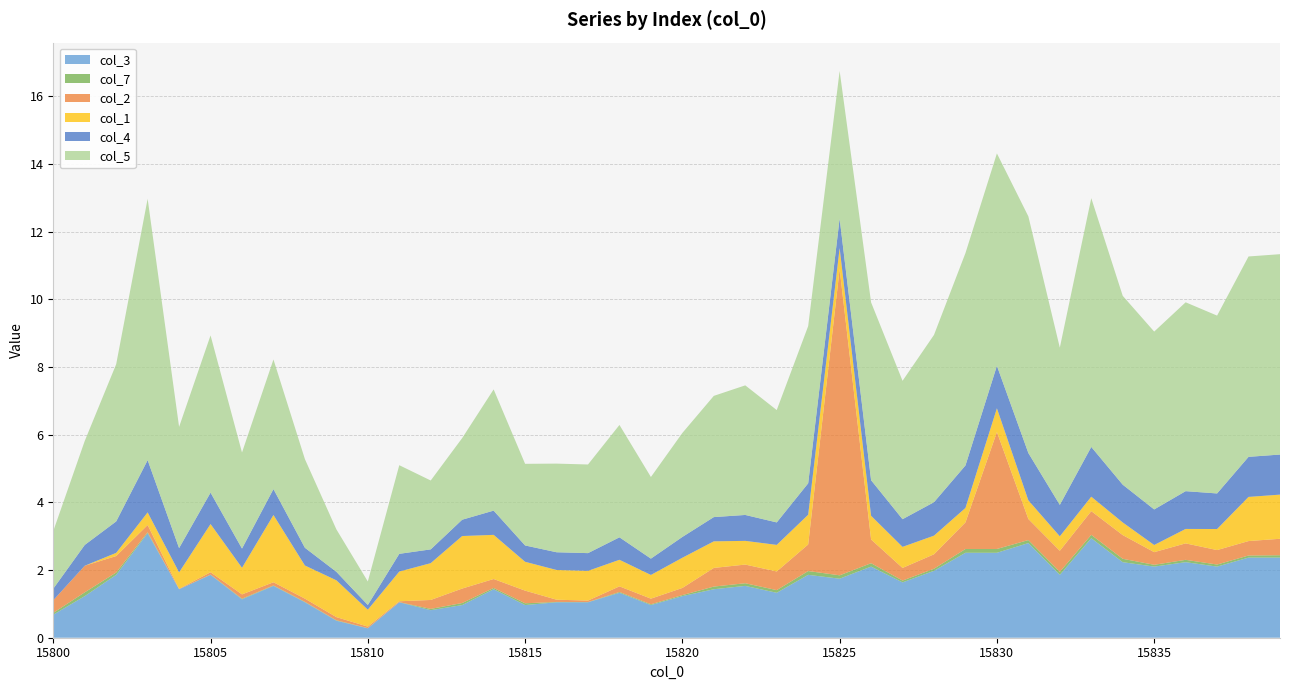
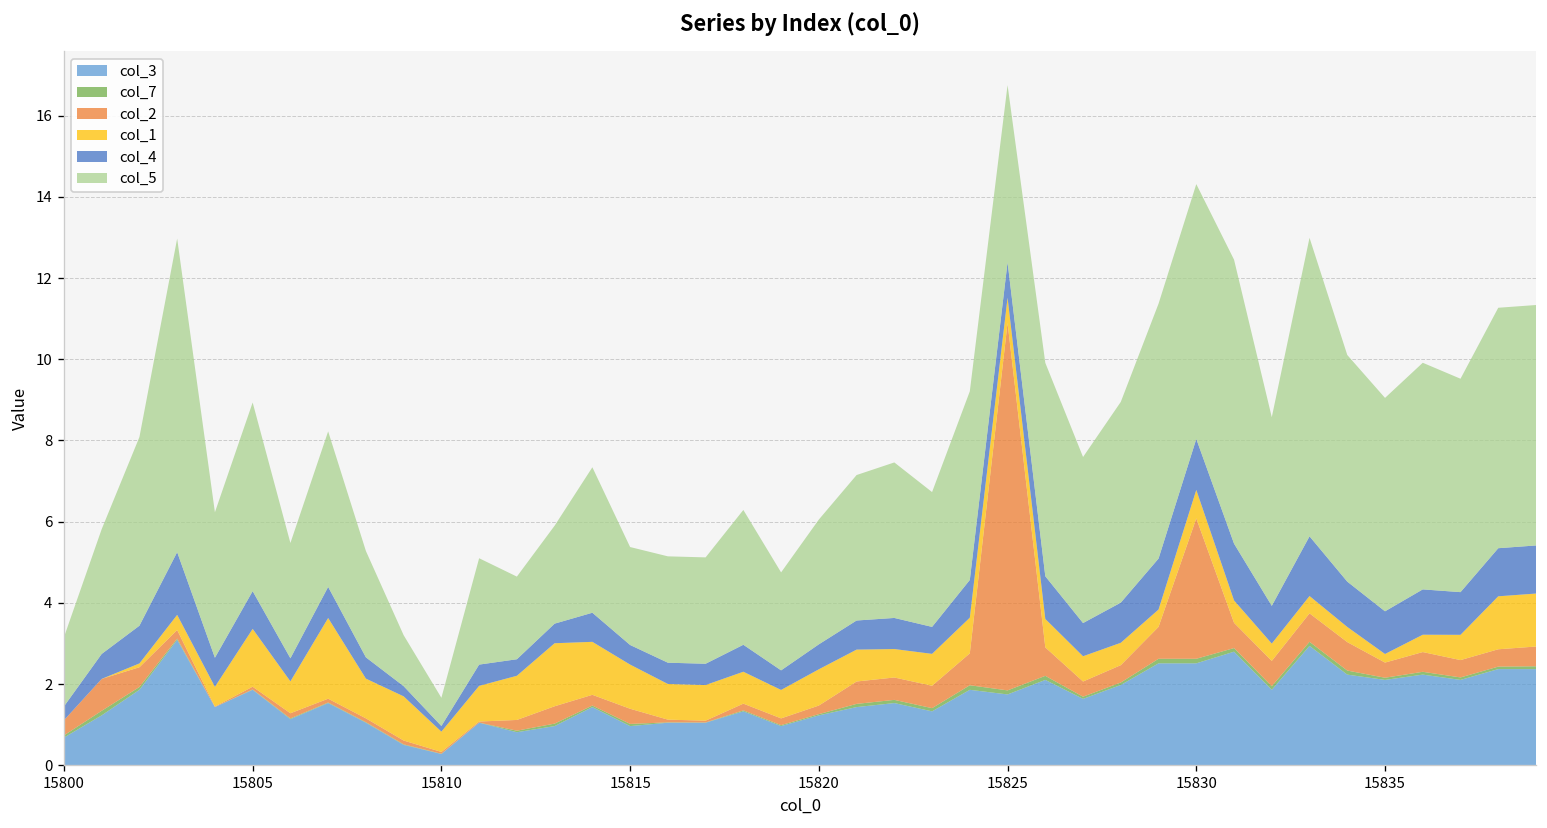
col_1, 15815: 0.9 -> 1.1
